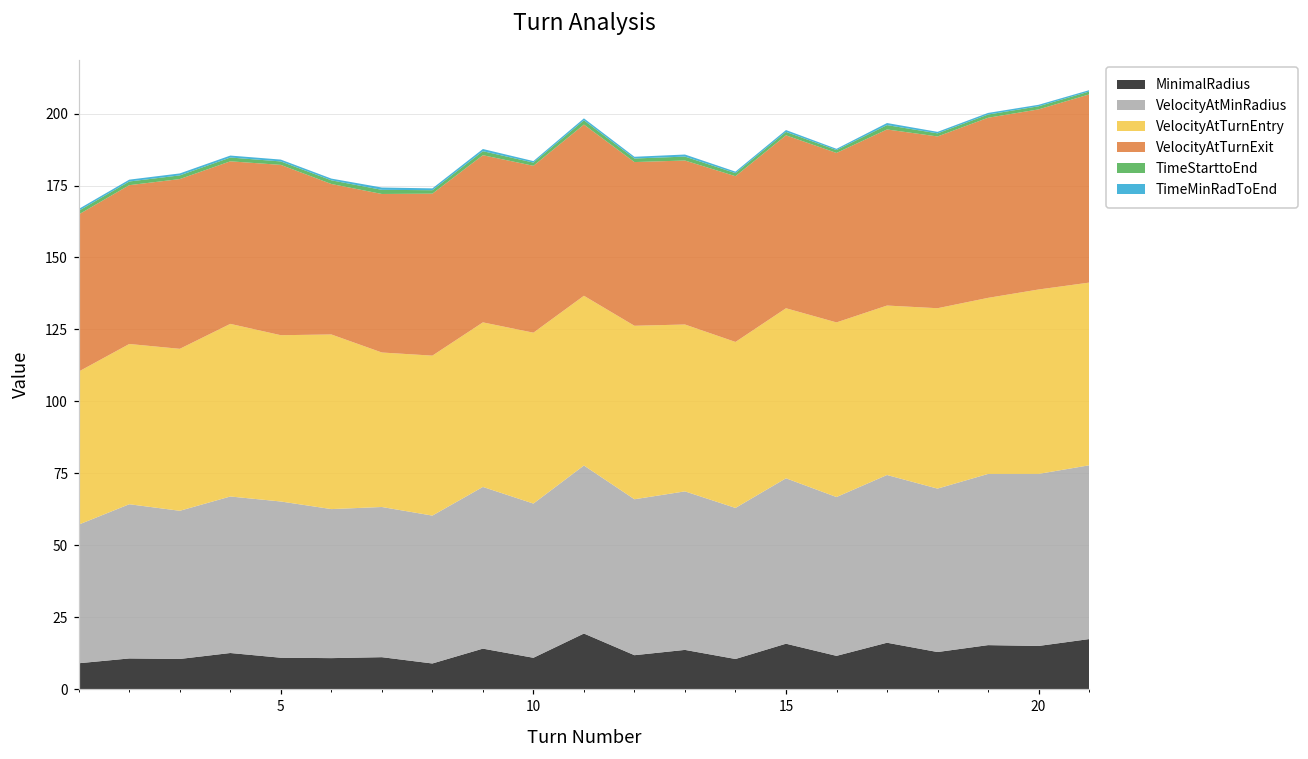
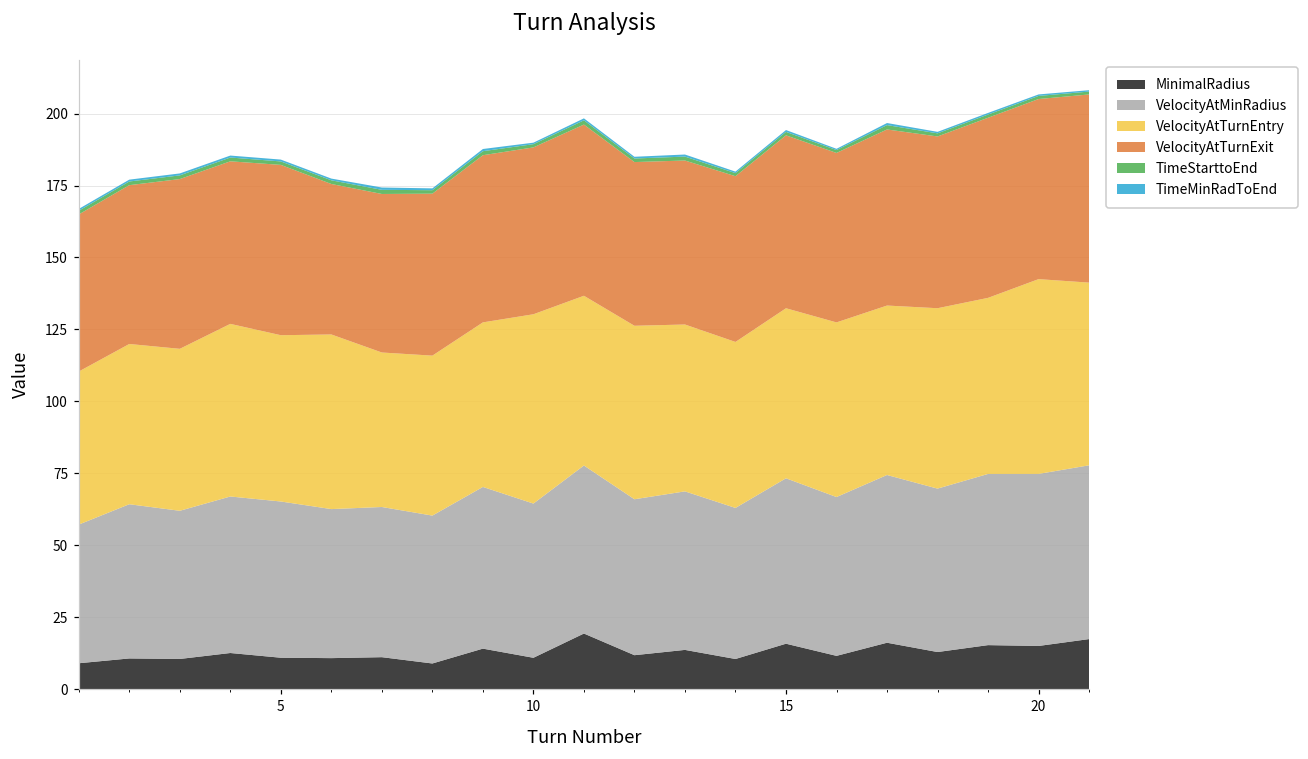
VelocityAtTurnEntry, 10: 59 -> 66
VelocityAtTurnEntry, 20: 64 -> 68
